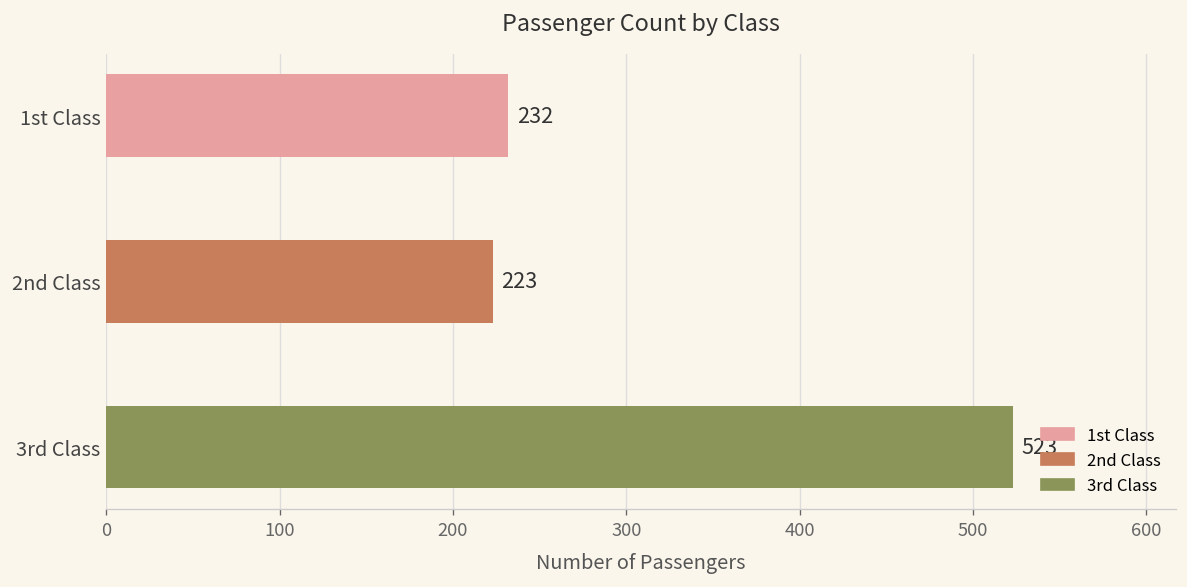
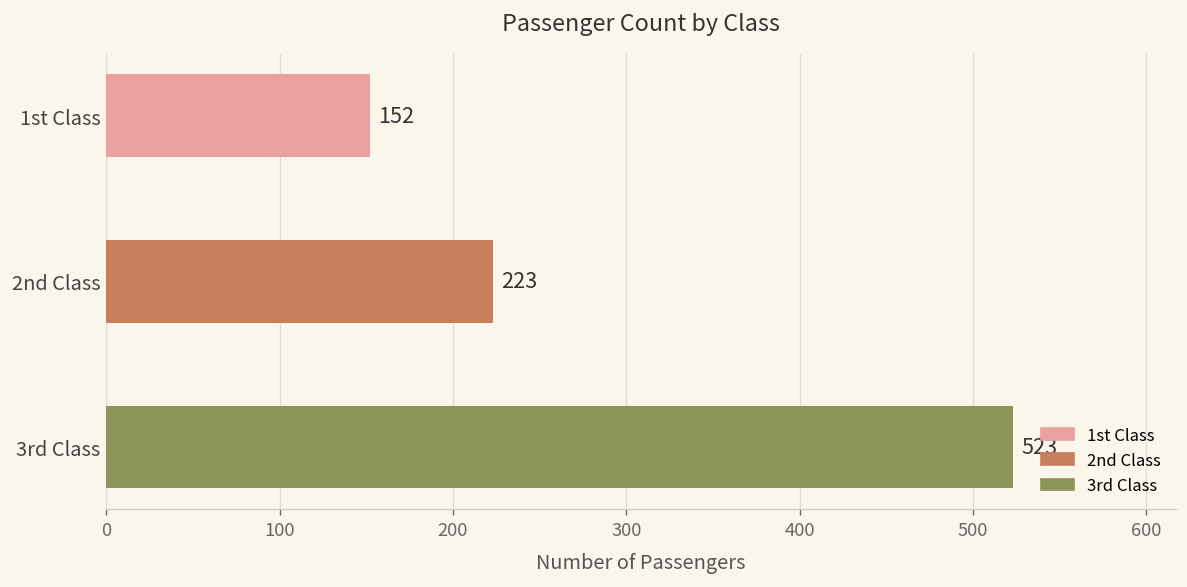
1st Class: 232 -> 152
